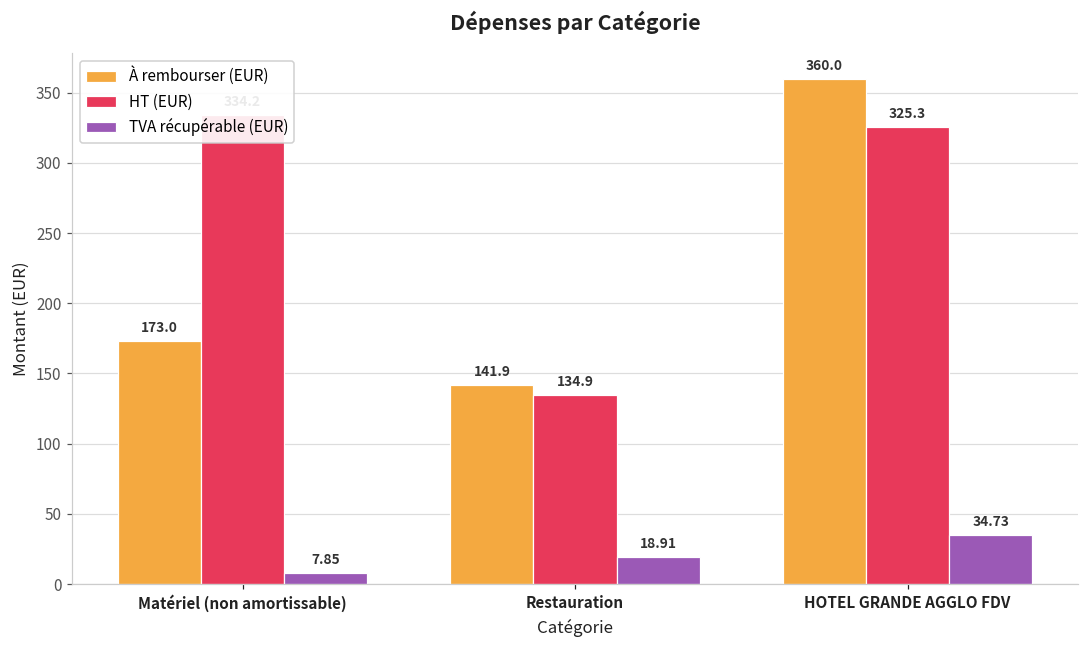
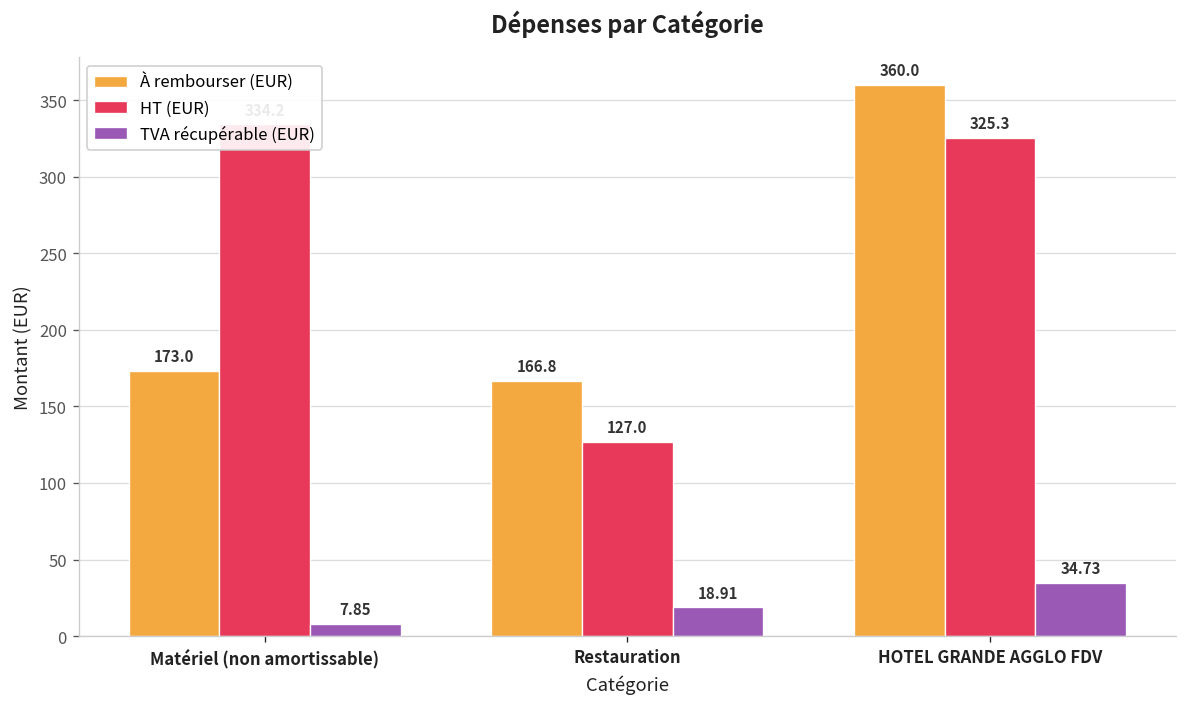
À rembourser (EUR), Restauration: 141.9 -> 166.8
HT (EUR), Restauration: 134.9 -> 127.0
